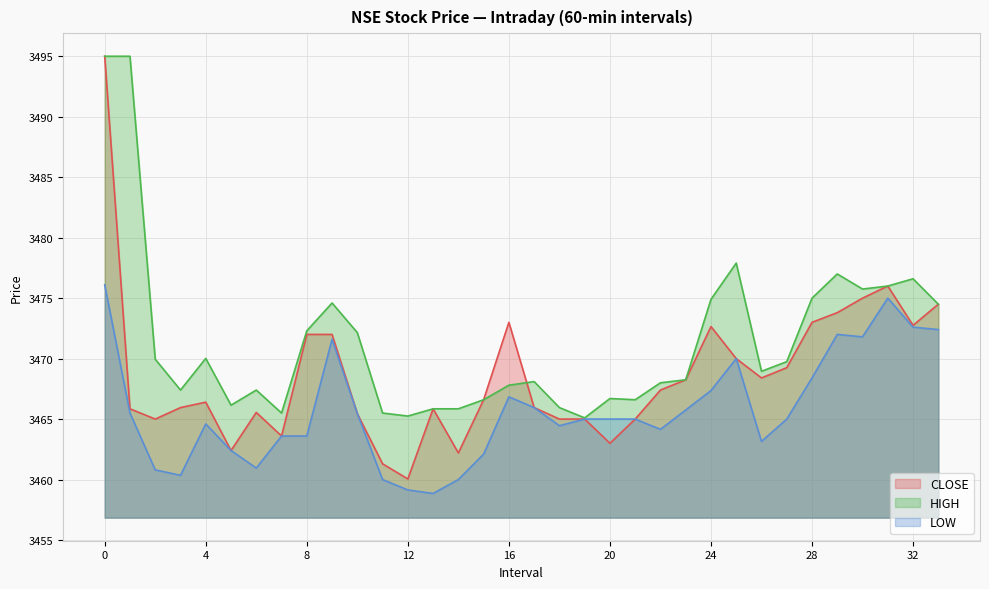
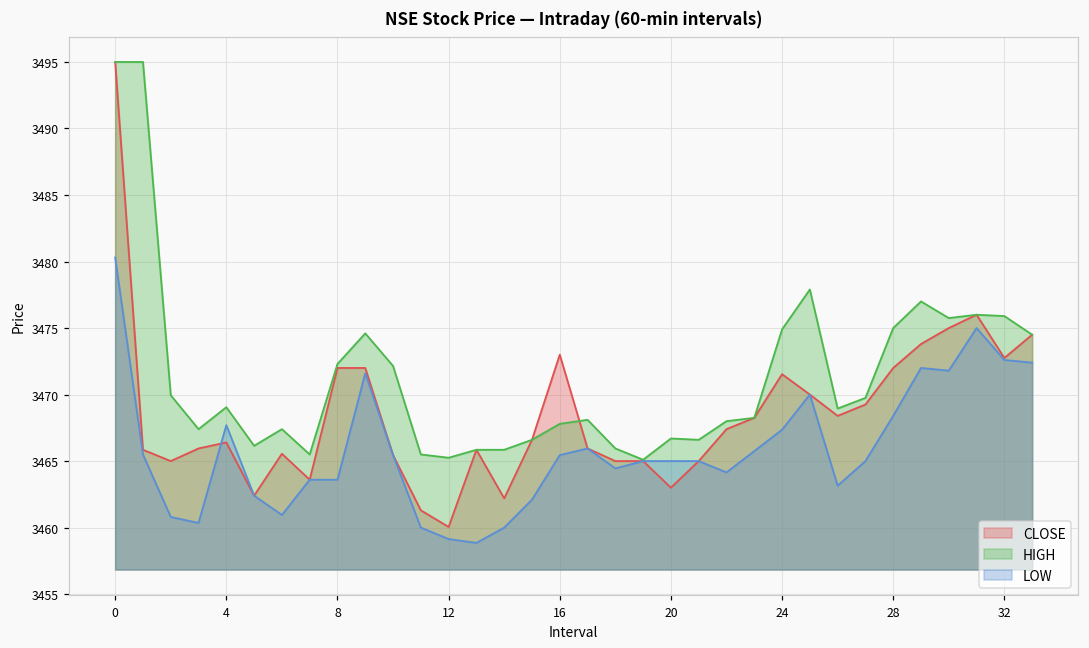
LOW, 0: 3476.1 -> 3480.3
HIGH, 4: 3470.0 -> 3469.1
LOW, 4: 3464.6 -> 3467.7
LOW, 16: 3466.8 -> 3465.5
CLOSE, 24: 3472.7 -> 3471.5
CLOSE, 28: 3473 -> 3472
HIGH, 32: 3476.6 -> 3475.9
